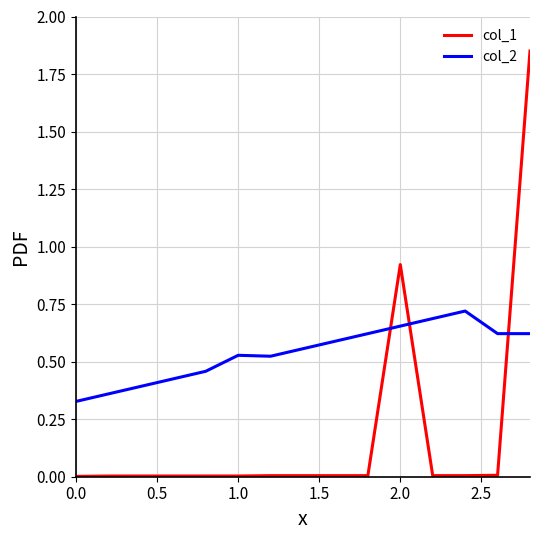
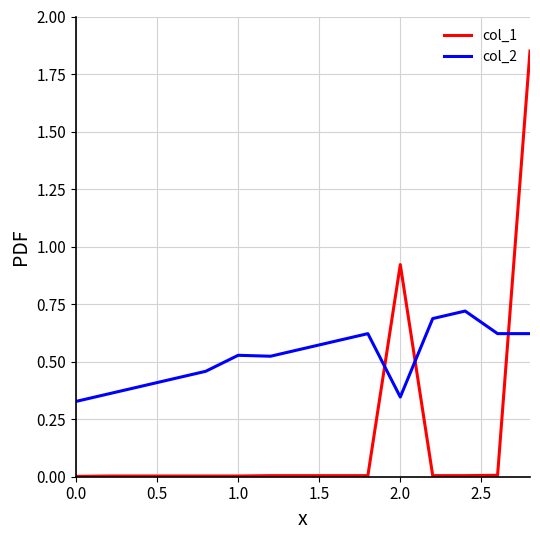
col_2, 2.0: 0.65 -> 0.35
